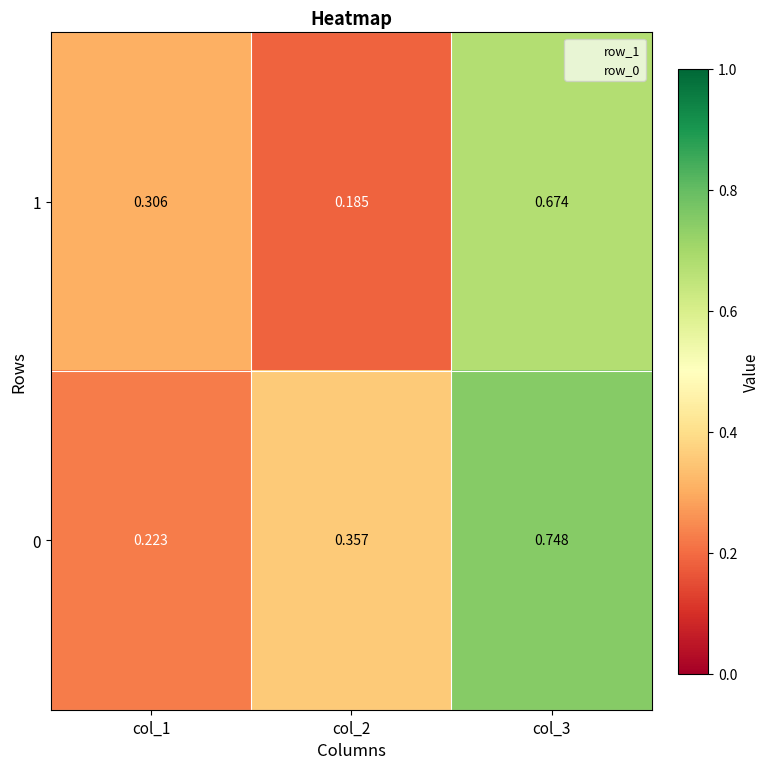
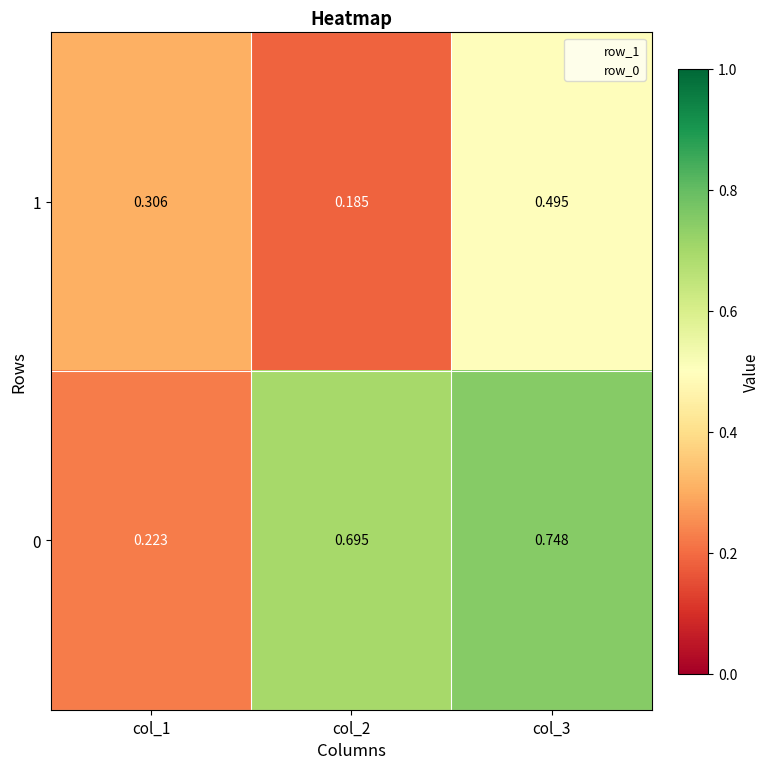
1, col_3: 0.674 -> 0.495
0, col_2: 0.357 -> 0.695
